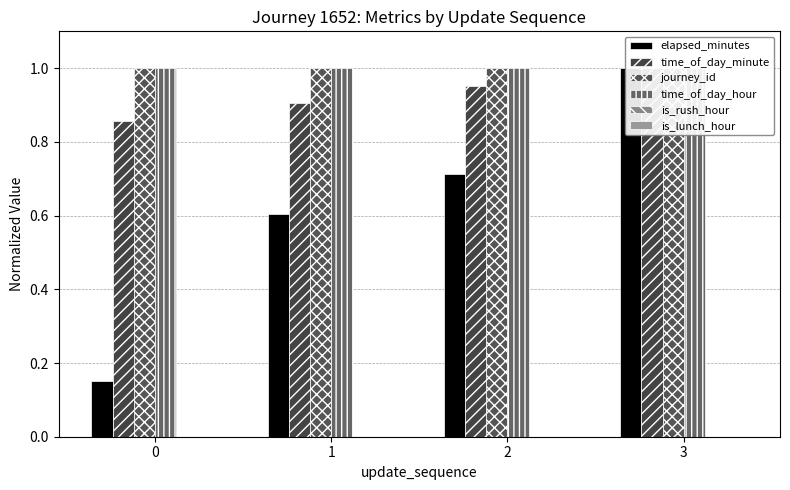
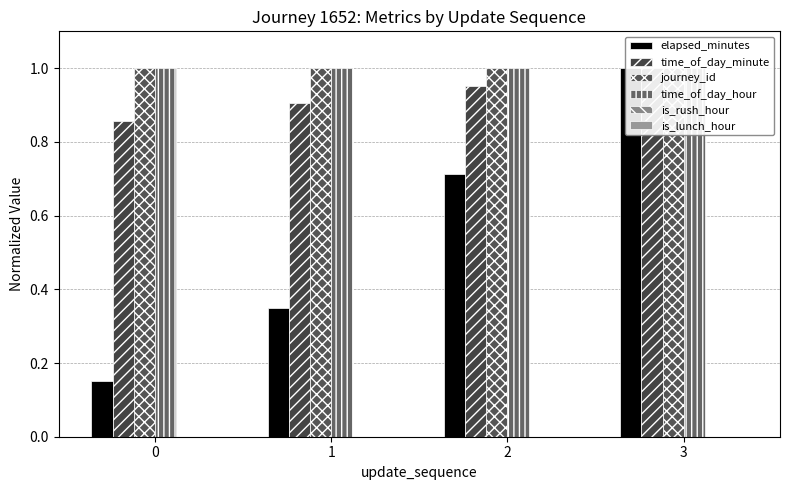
elapsed_minutes, 1: 0.60 -> 0.35
